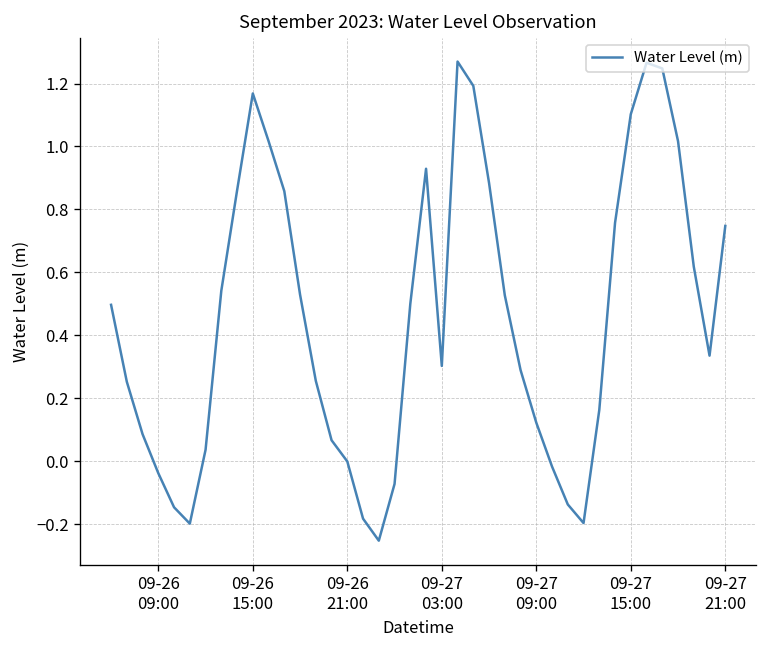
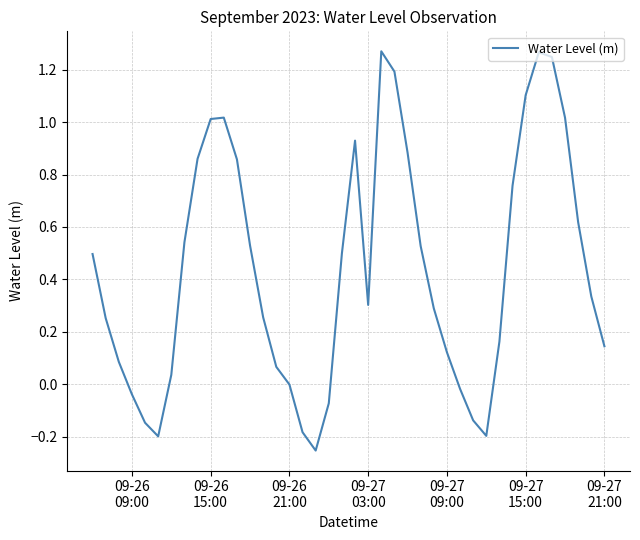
09-26 15:00: 1.17 -> 1.01
09-27 21:00: 0.75 -> 0.15
